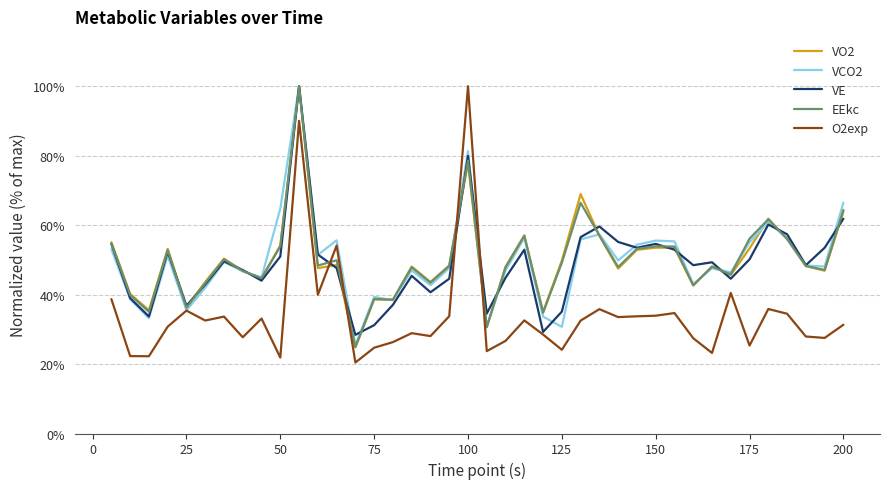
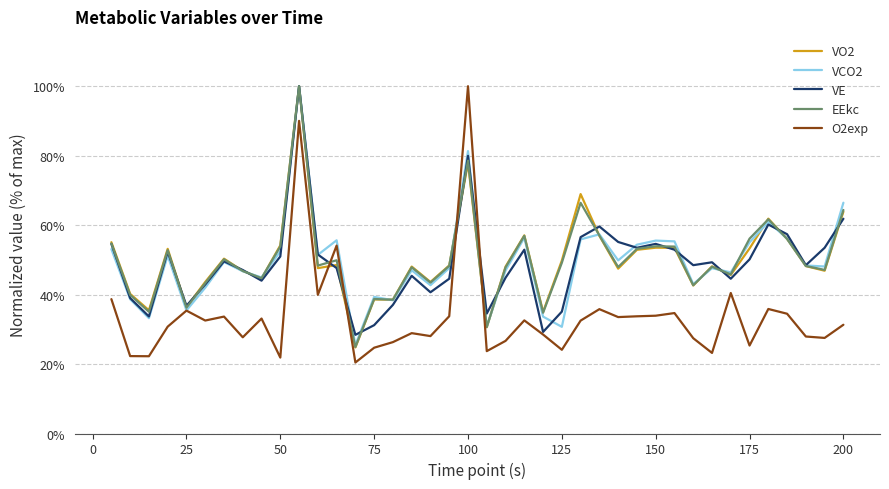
VCO2, 50: 65% -> 52%
